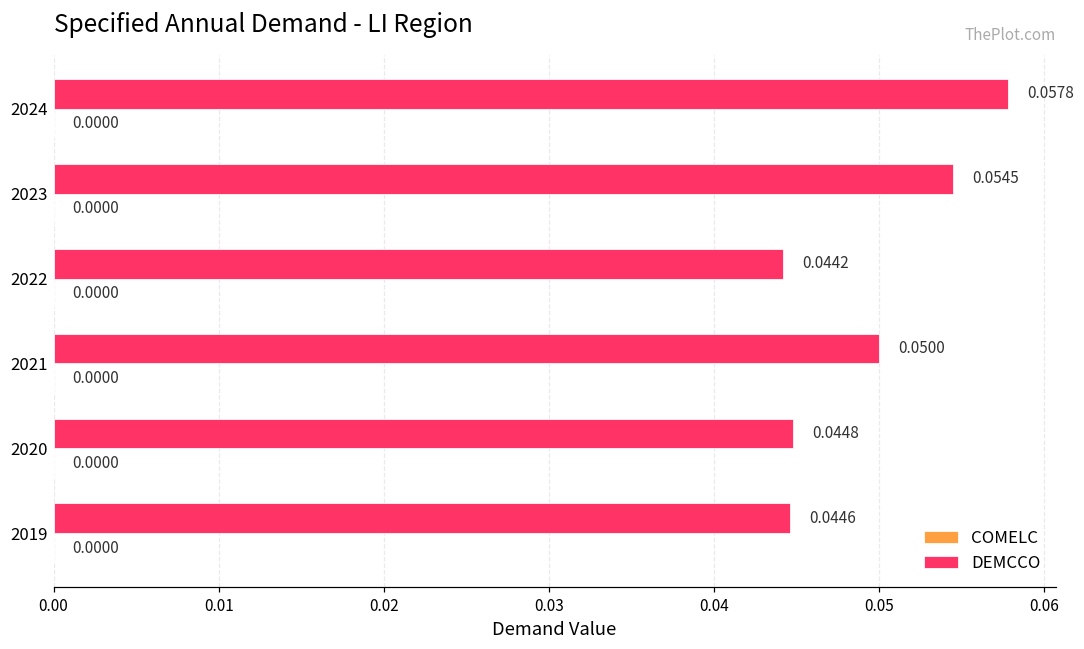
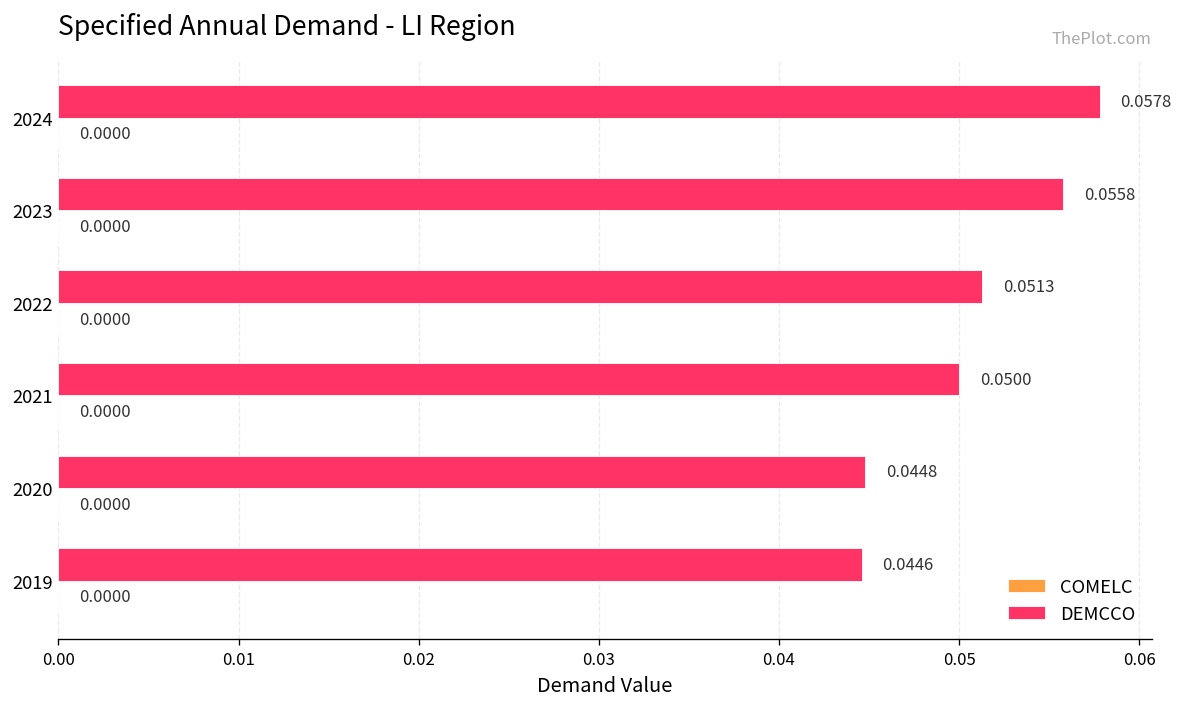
DEMCCO, 2023: 0.0545 -> 0.0558
DEMCCO, 2022: 0.0442 -> 0.0513
